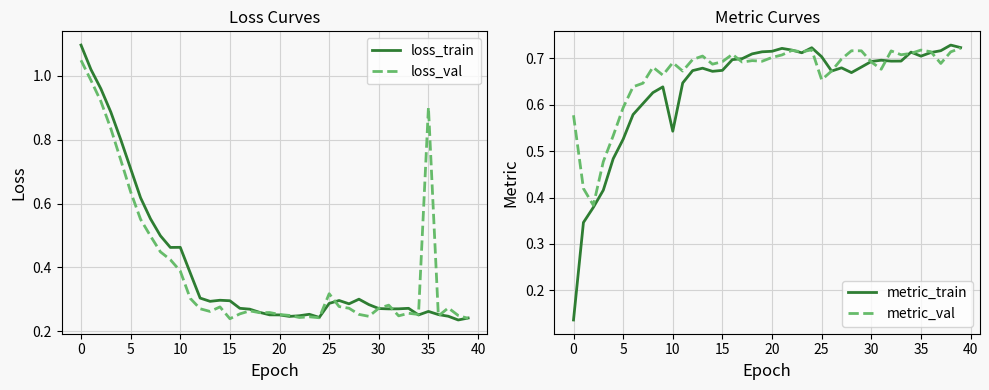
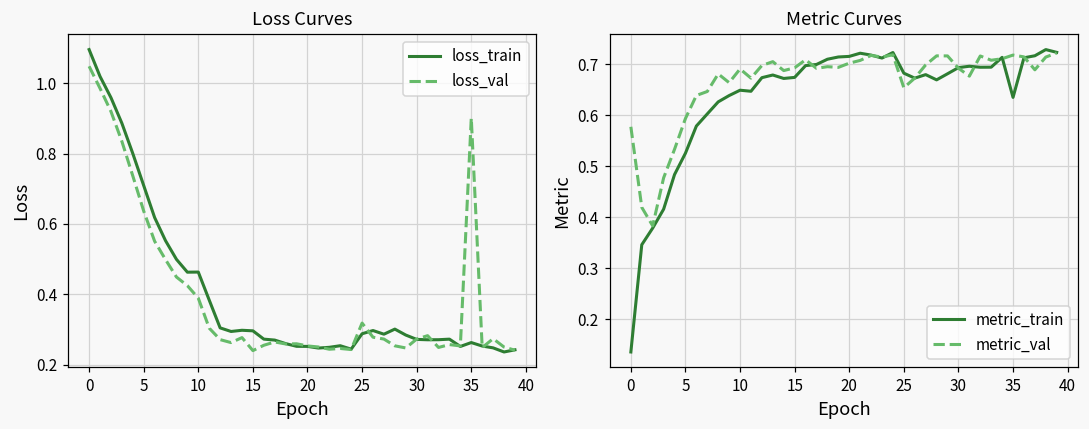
Metric Curves, metric_train, 10: 0.54 -> 0.65
Metric Curves, metric_train, 25: 0.70 -> 0.68
Metric Curves, metric_train, 35: 0.70 -> 0.64
